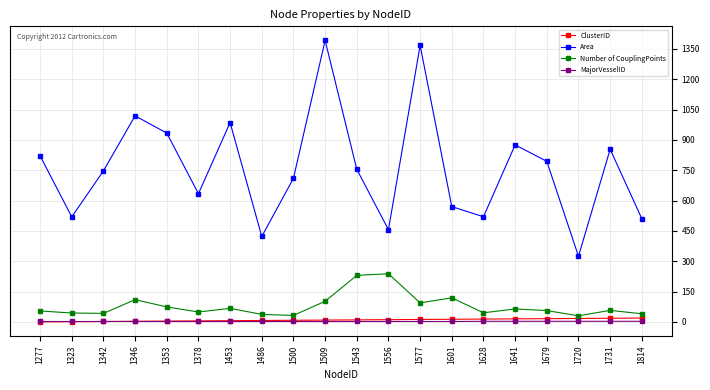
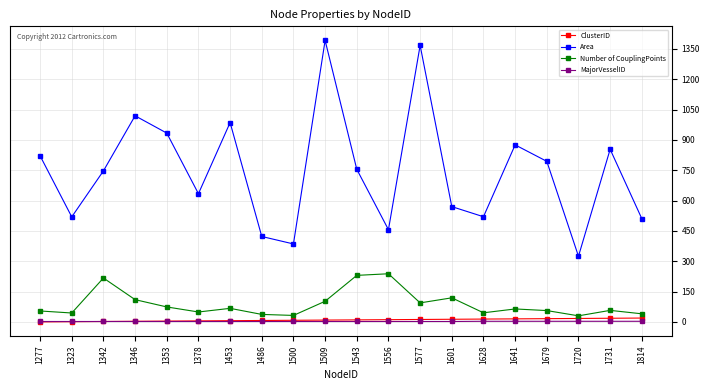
Number of CouplingPoints, 1342: 40 -> 220
Area, 1500: 710 -> 390
